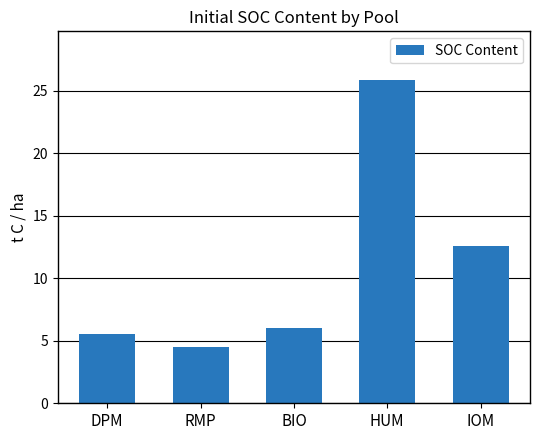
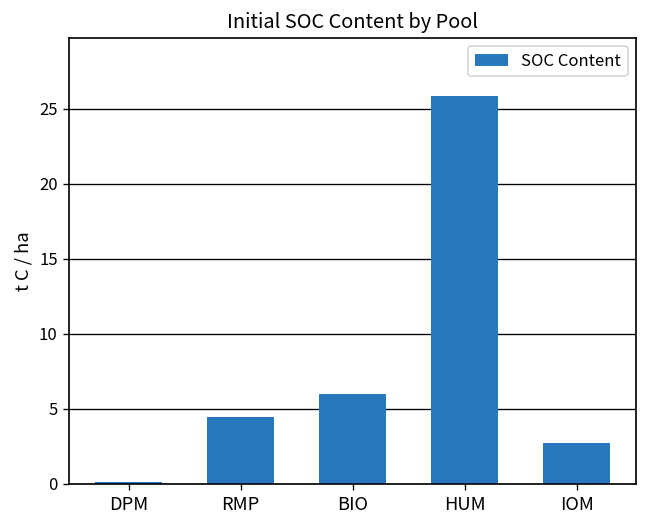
DPM: 5.5 -> 0.2
IOM: 12.6 -> 2.7
